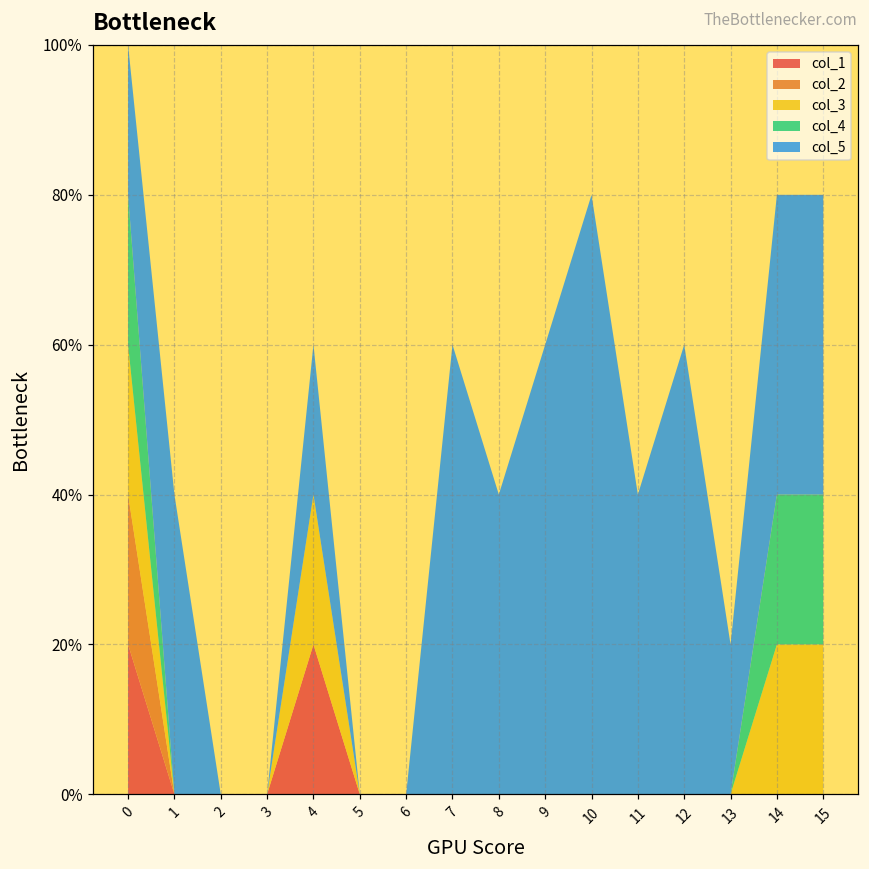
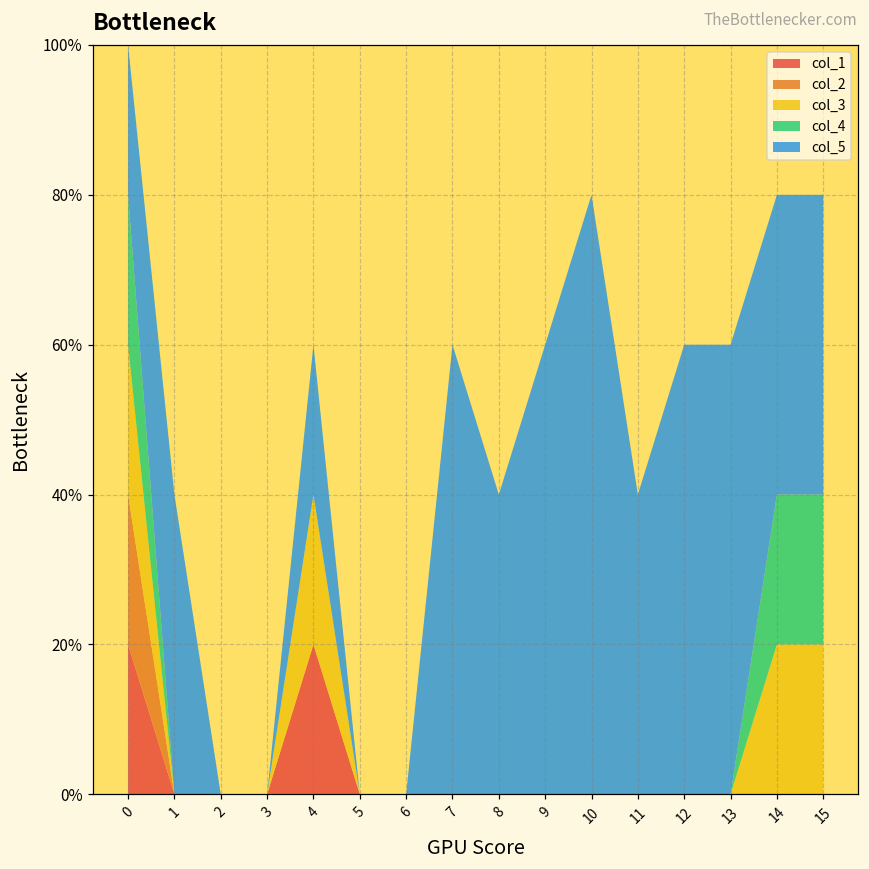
col_5, 13: 20% -> 60%
